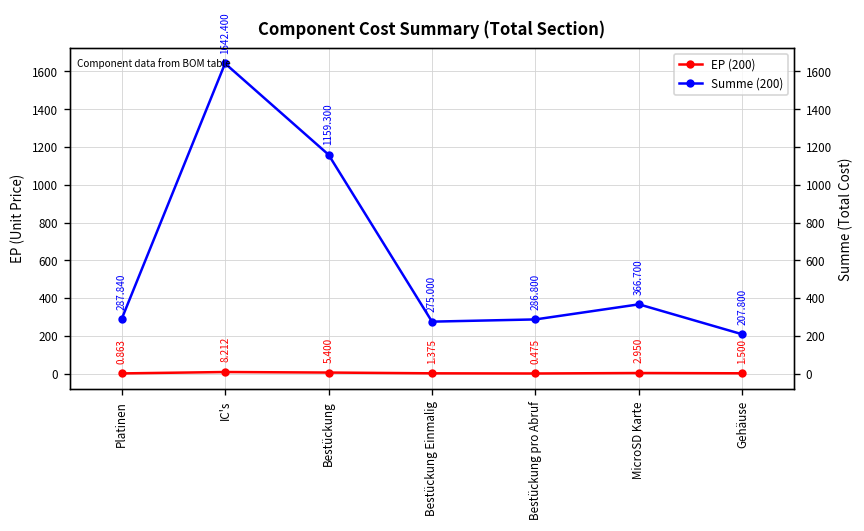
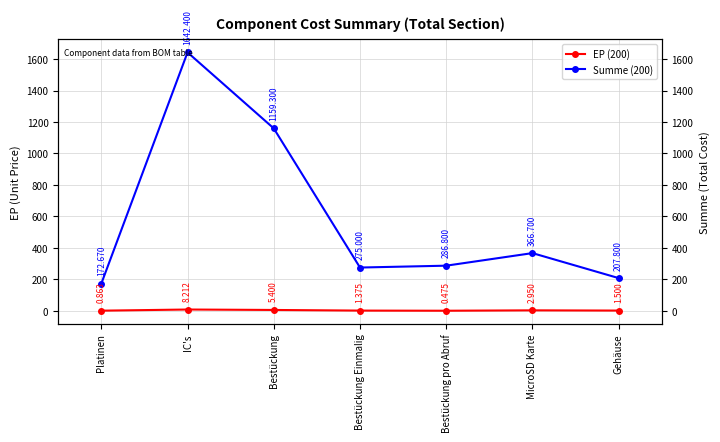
Summe (200), Platinen: 287.840 -> 172.670
